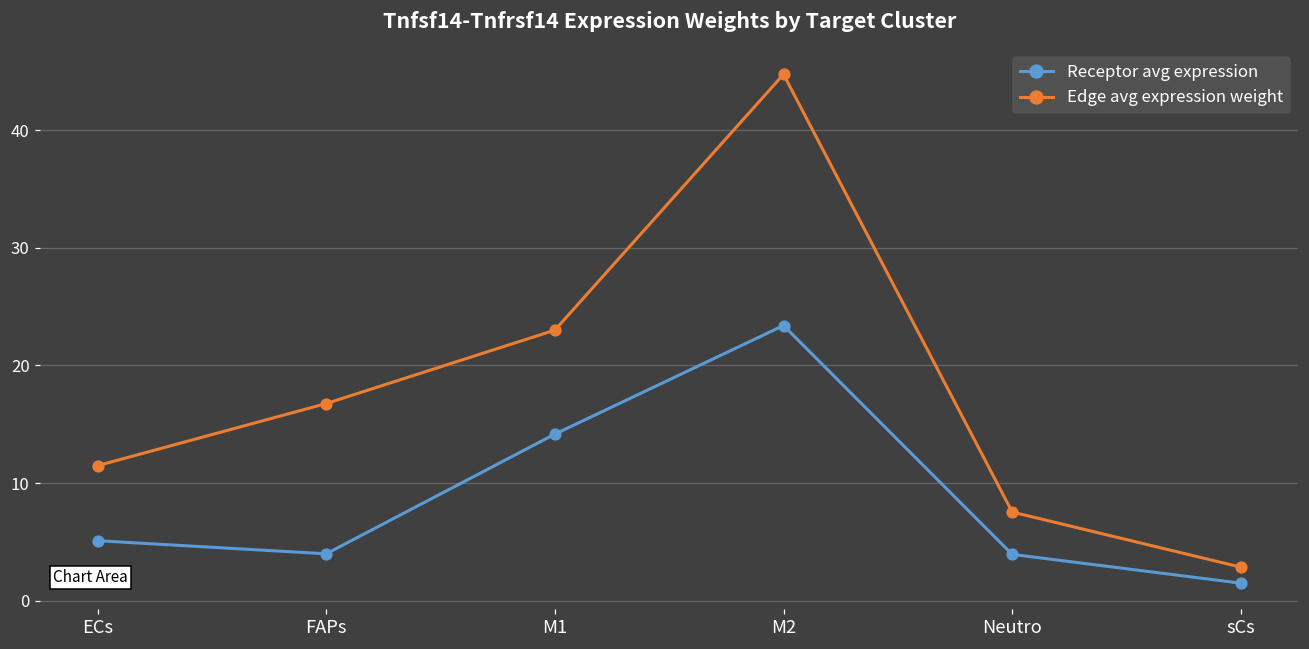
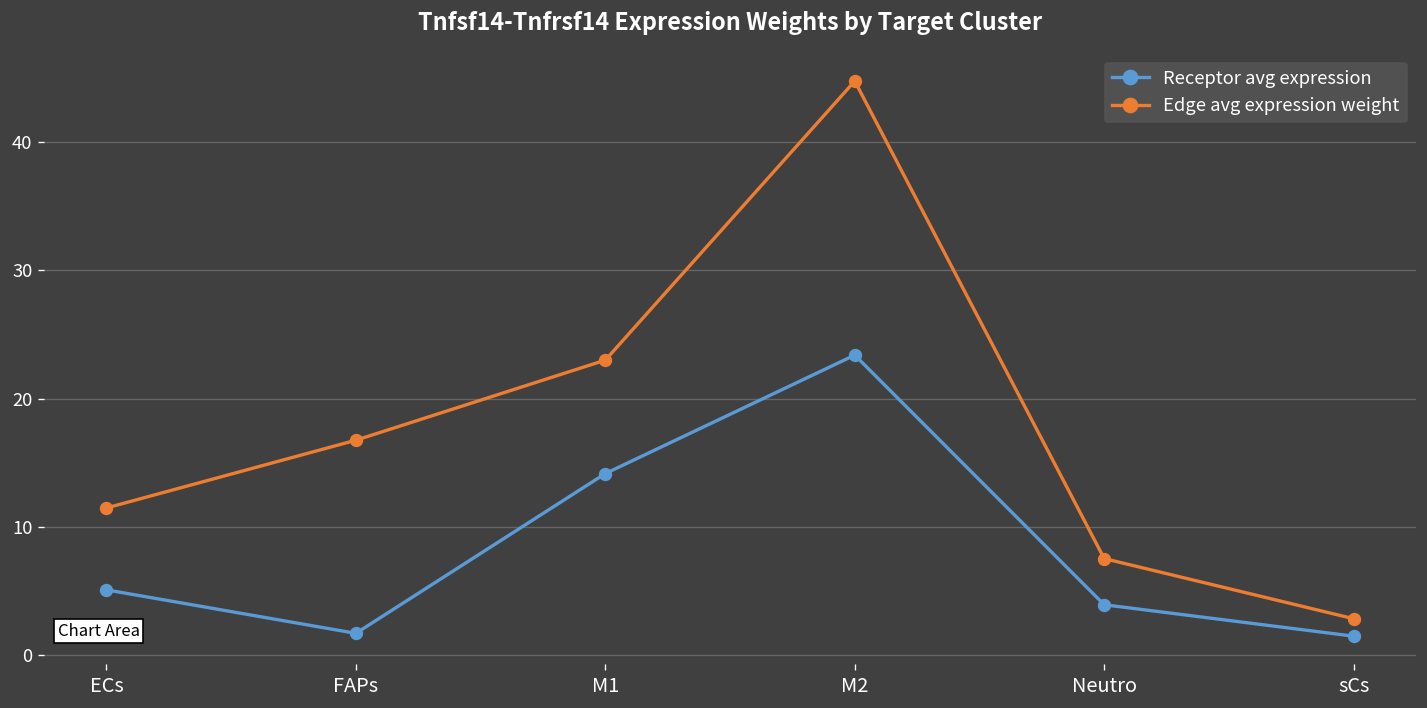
Receptor avg expression, FAPs: 4.0 -> 1.7
